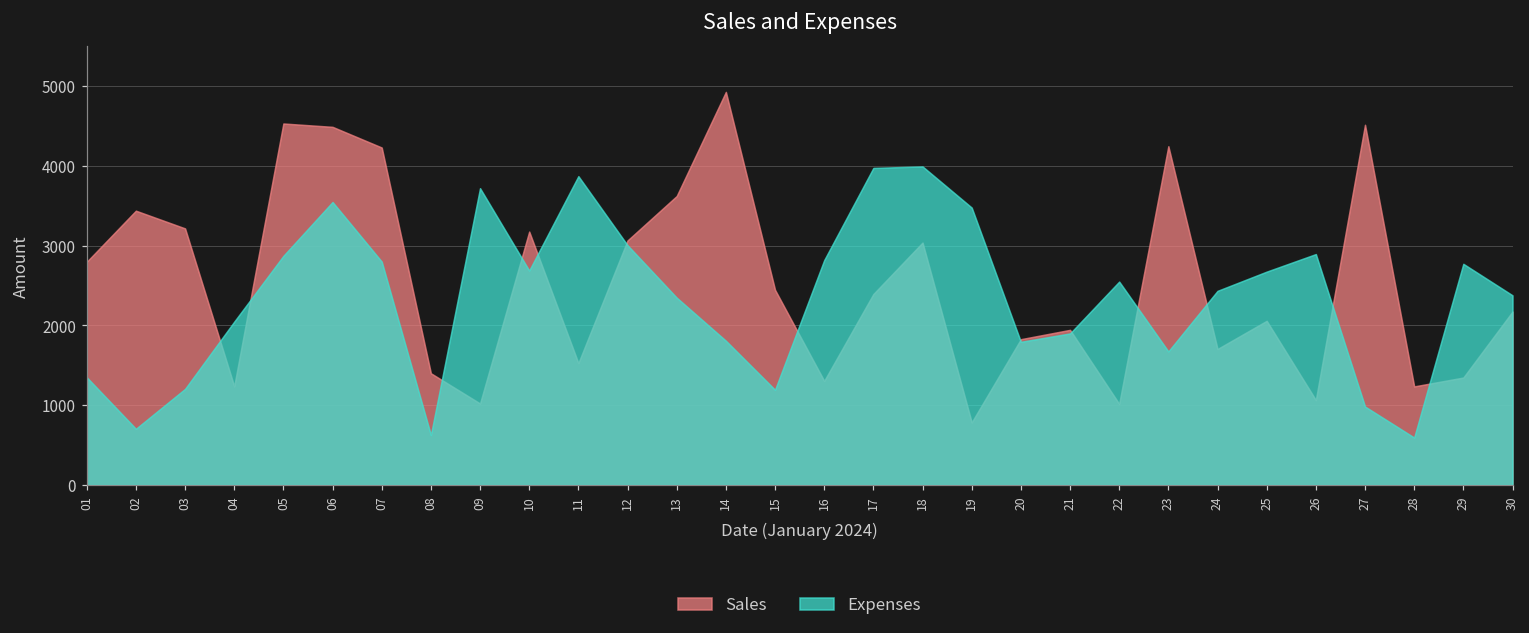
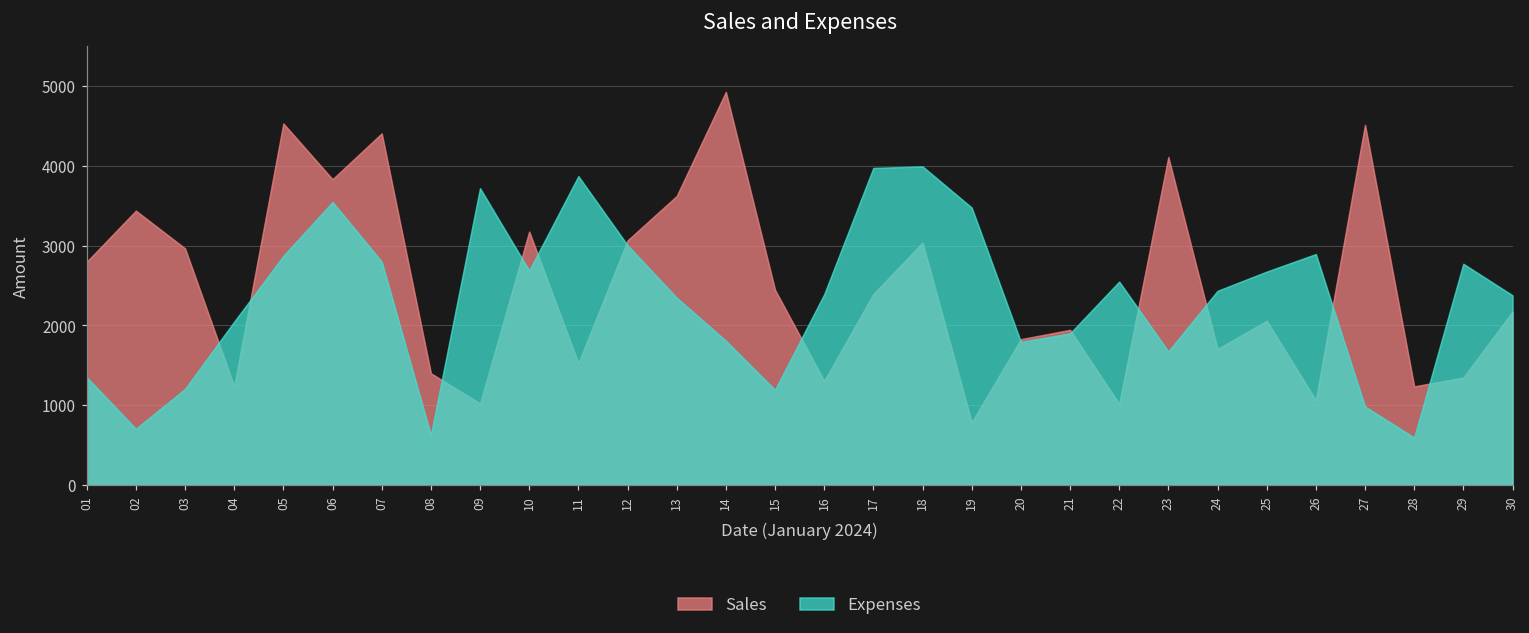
Sales, 03: 3200 -> 3000
Sales, 06: 4500 -> 3800
Sales, 07: 4200 -> 4400
Expenses, 16: 2800 -> 2400
Sales, 23: 4200 -> 4100
